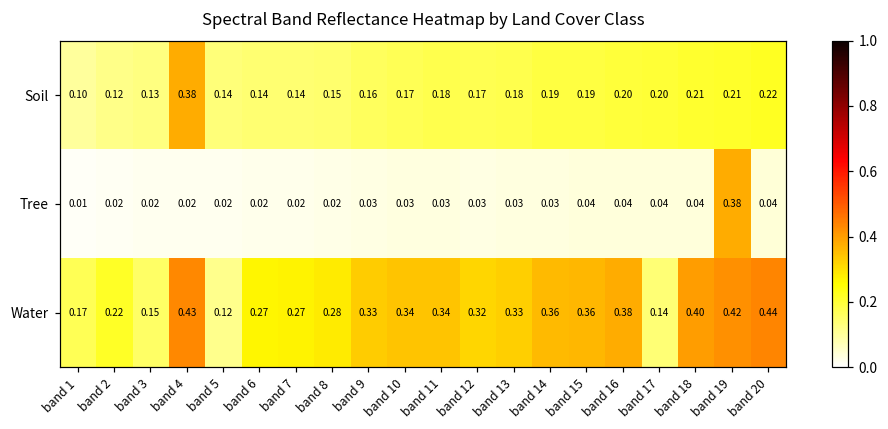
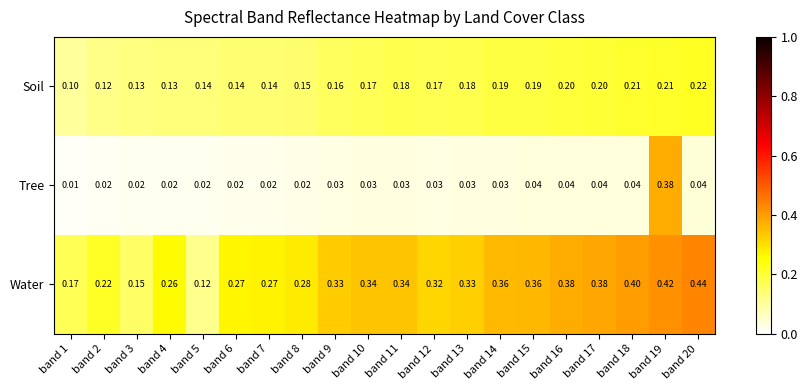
Soil, band 4: 0.38 -> 0.13
Water, band 4: 0.43 -> 0.26
Water, band 17: 0.14 -> 0.38
